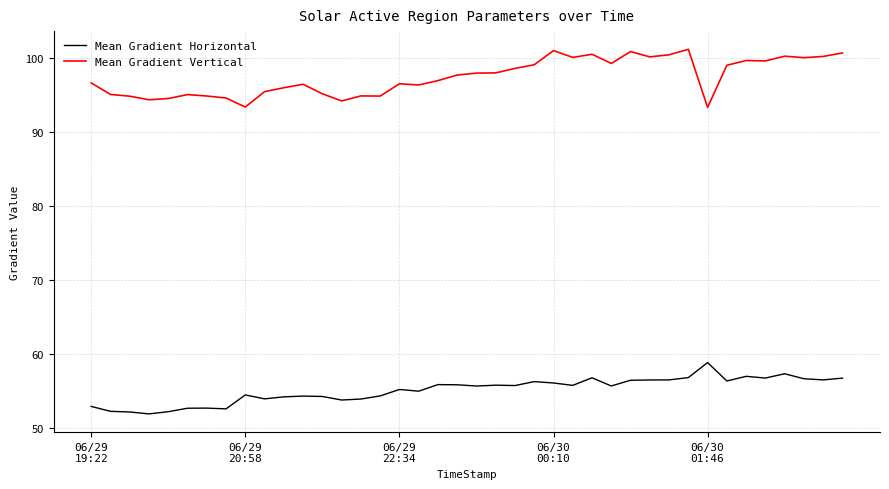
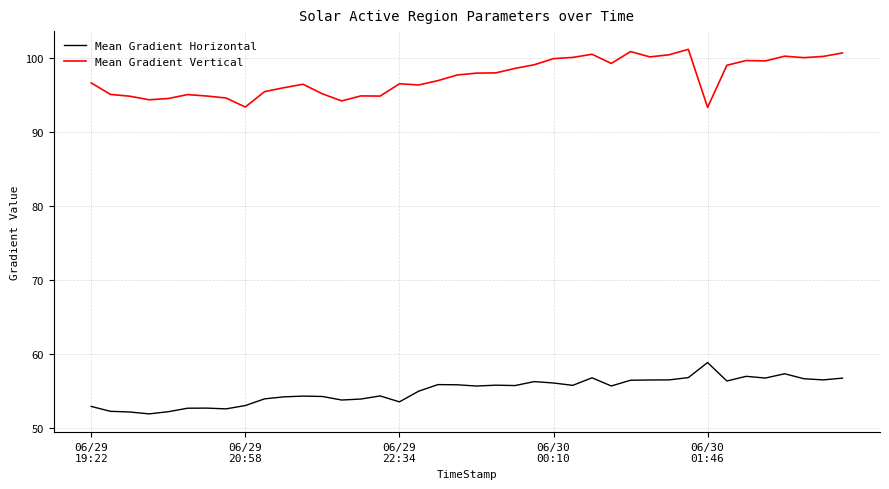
Mean Gradient Horizontal, 06/29 20:58: 54 -> 53
Mean Gradient Horizontal, 06/29 22:34: 55 -> 54
Mean Gradient Vertical, 06/30 00:10: 101 -> 100
